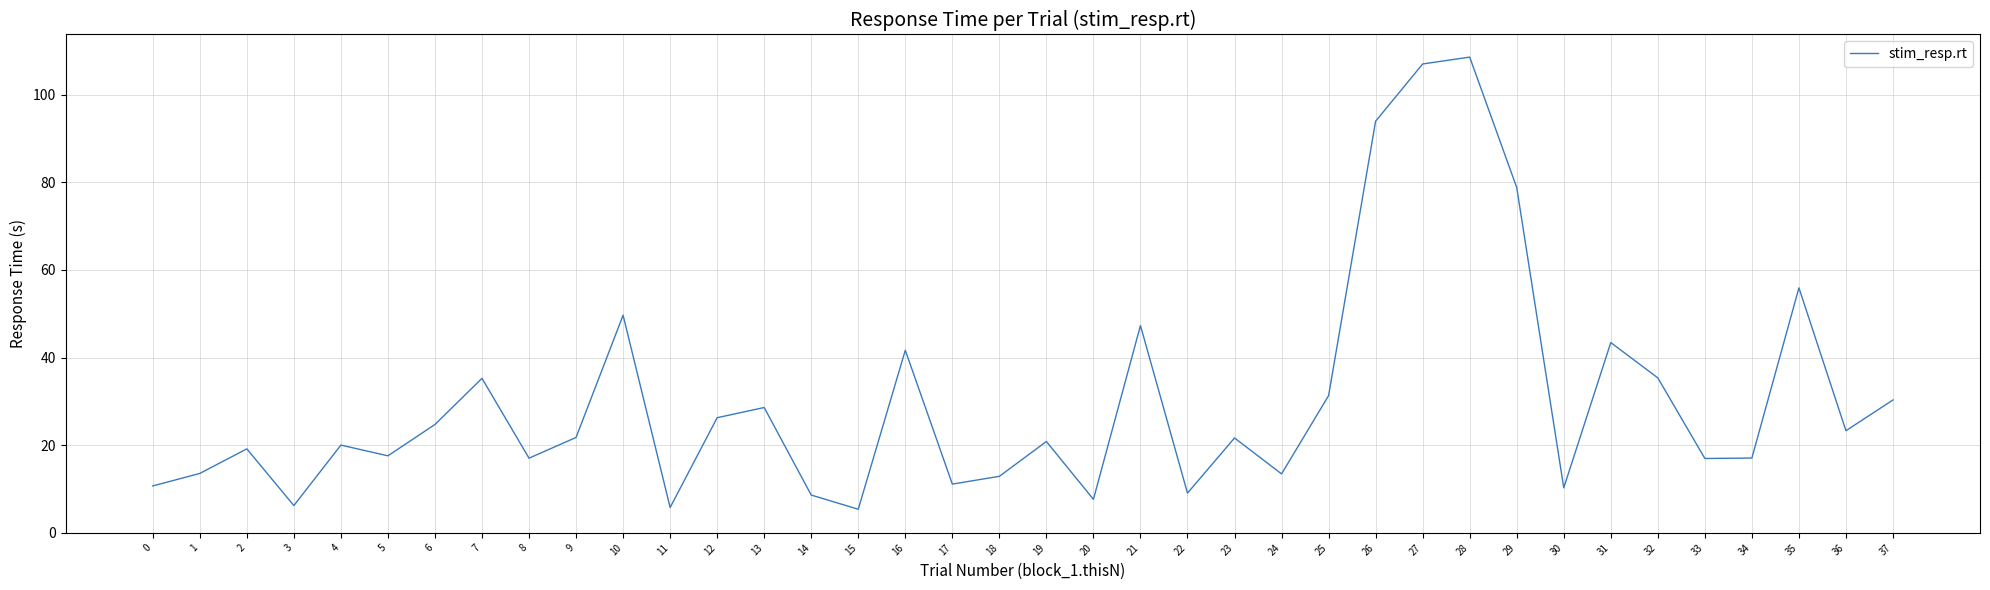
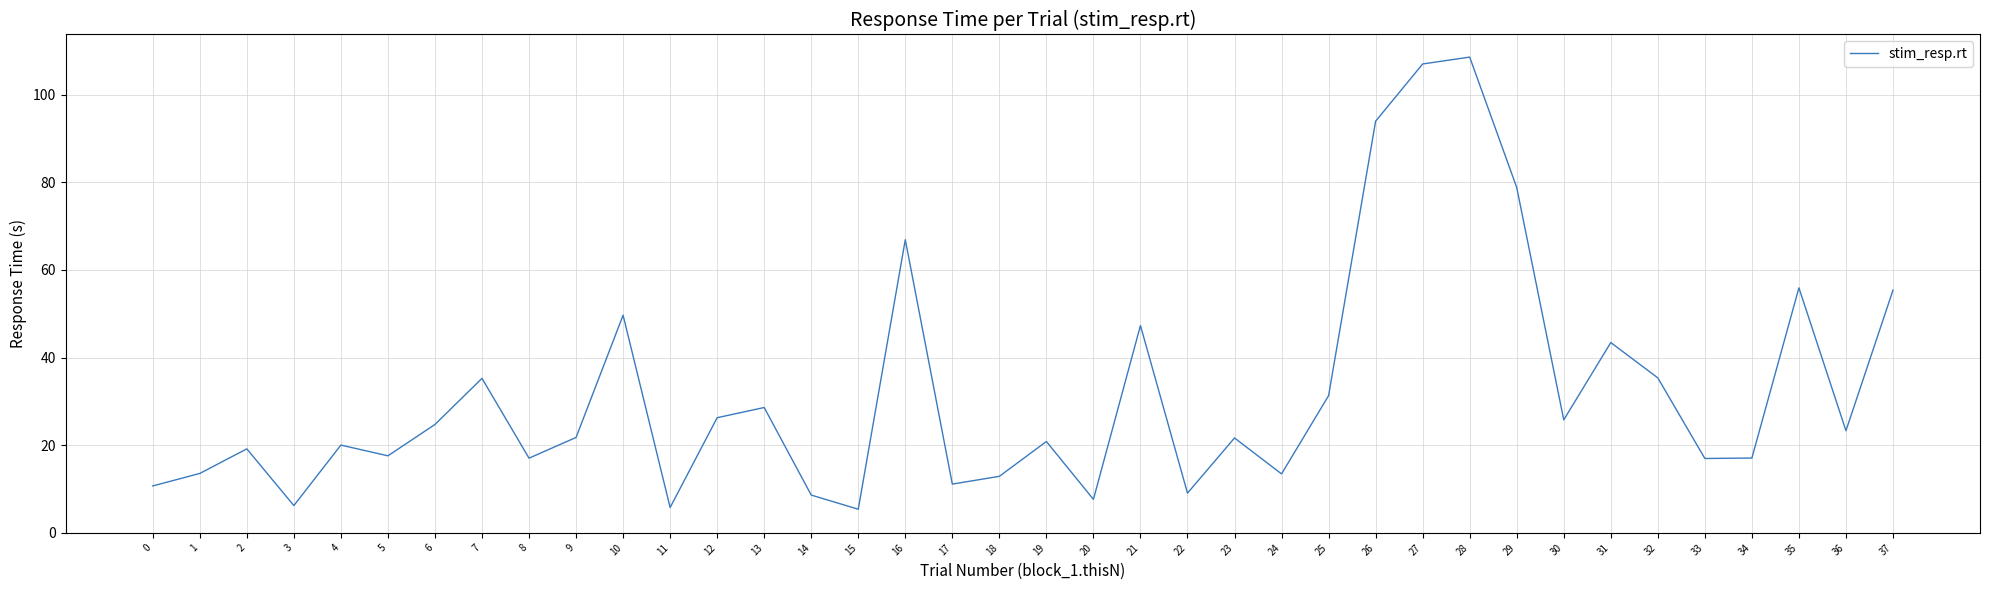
16: 42 -> 67
30: 10 -> 26
37: 30 -> 55
